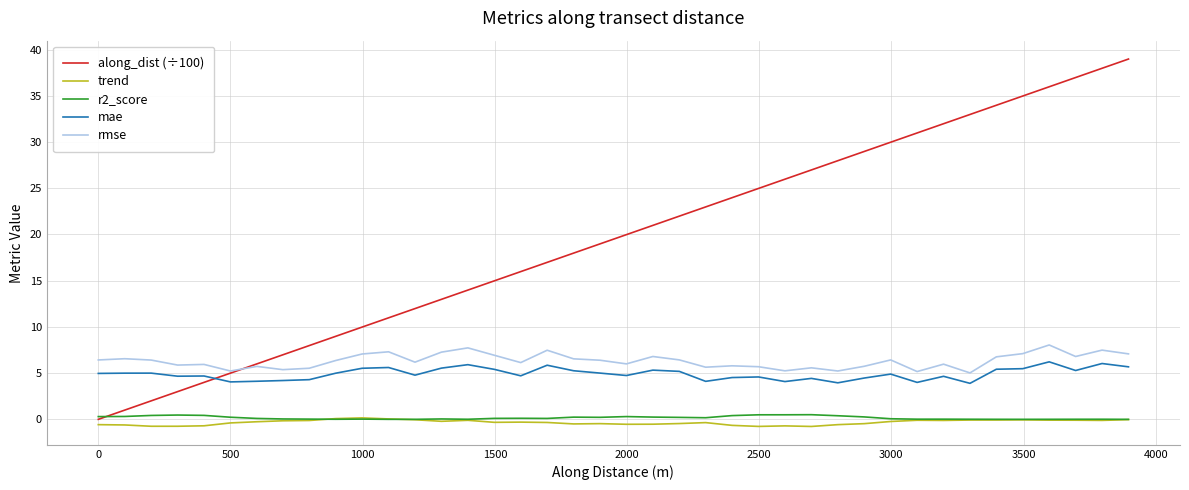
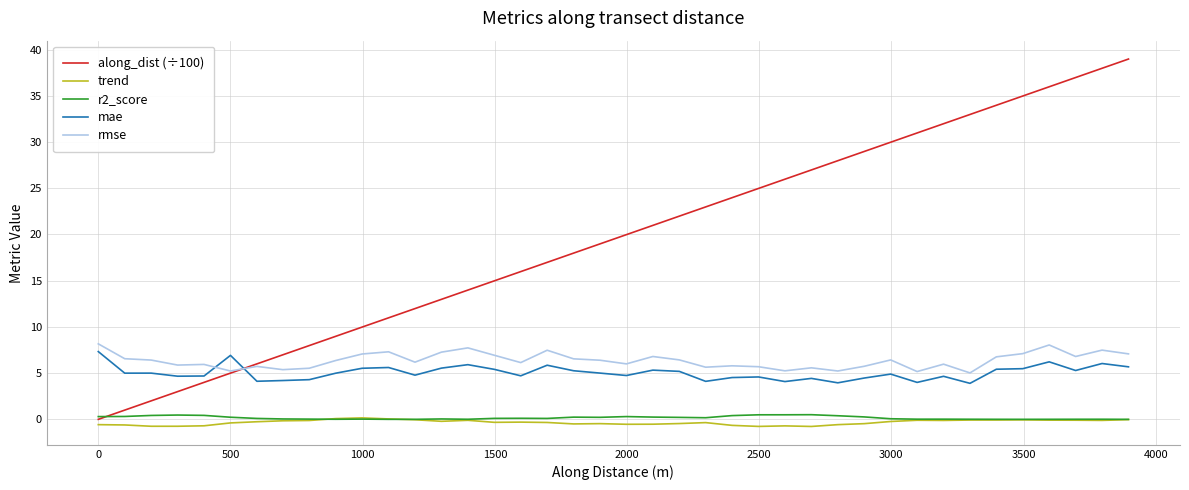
mae, 0: 5 -> 7
rmse, 0: 6 -> 8
mae, 500: 4 -> 7
